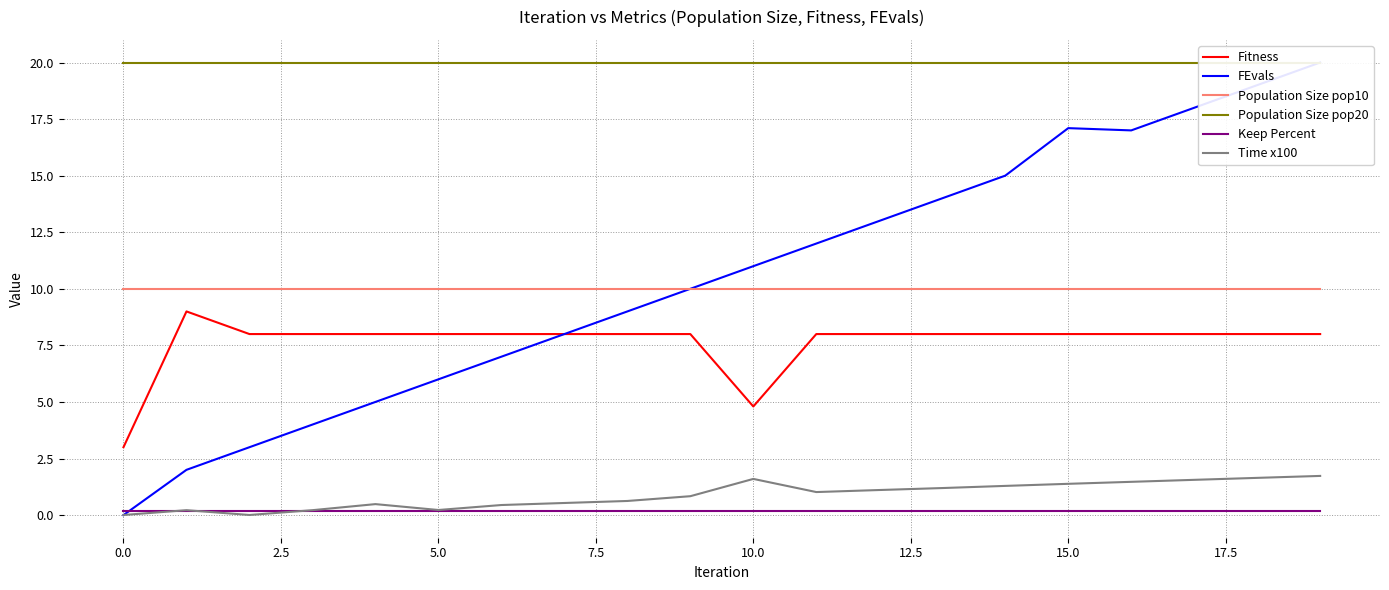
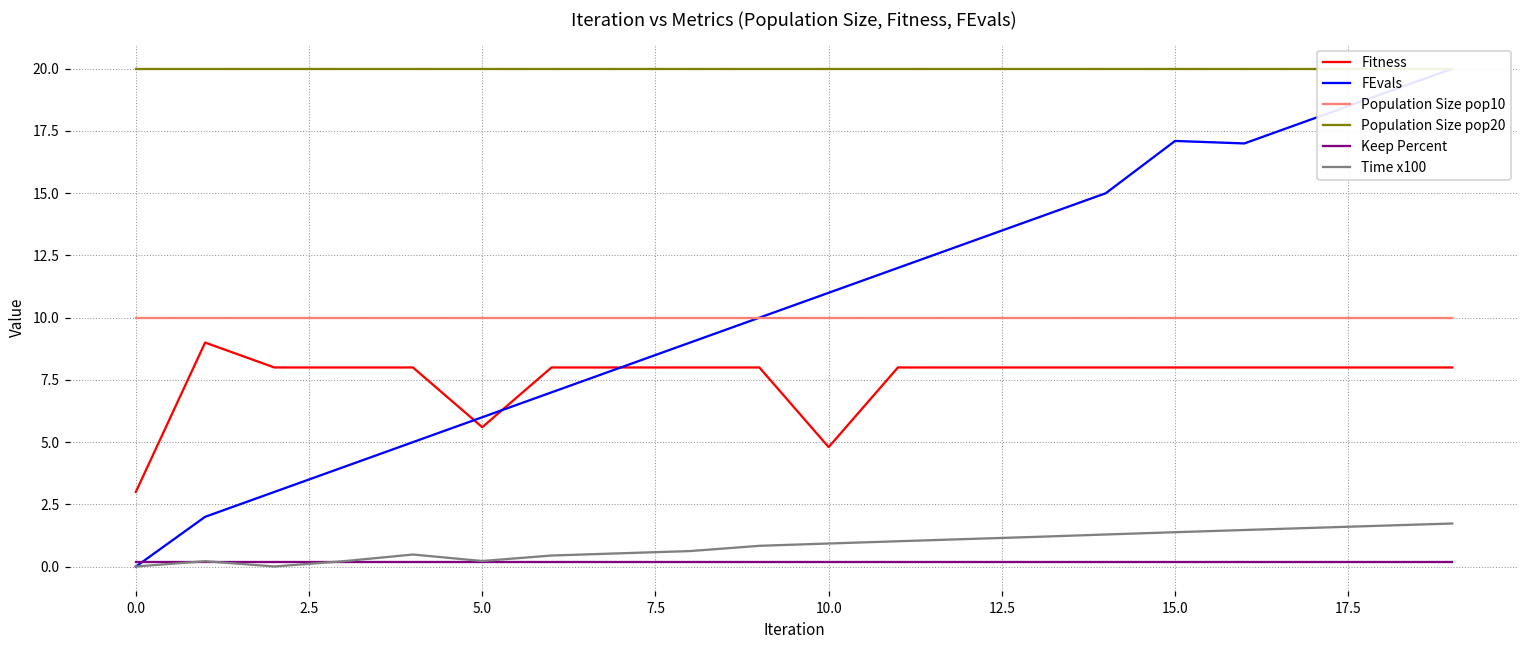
Fitness, 5.0: 8.0 -> 5.6
Time x100, 10.0: 1.6 -> 0.9
